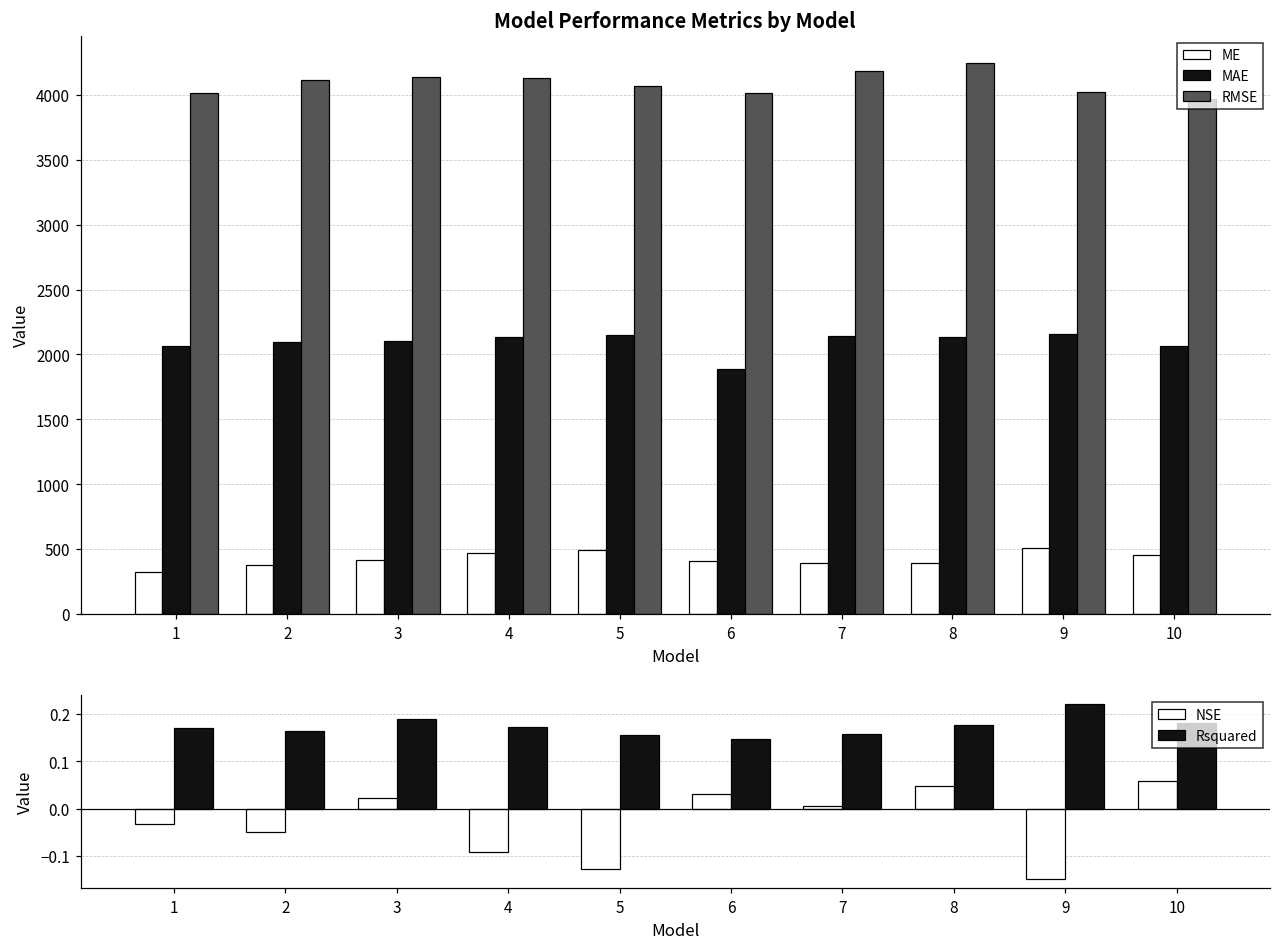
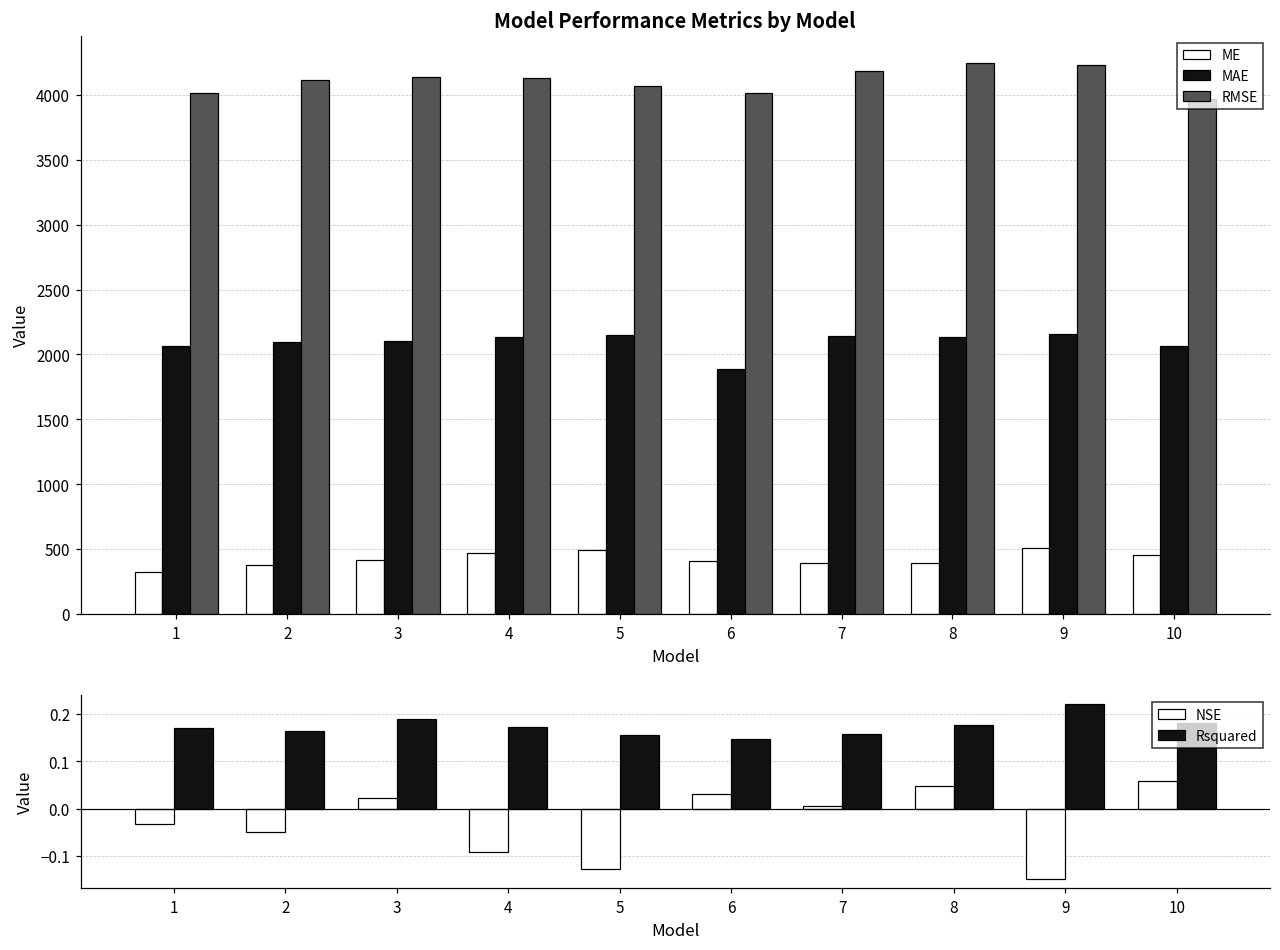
Model Performance Metrics by Model, RMSE, 9: 4020 -> 4230
